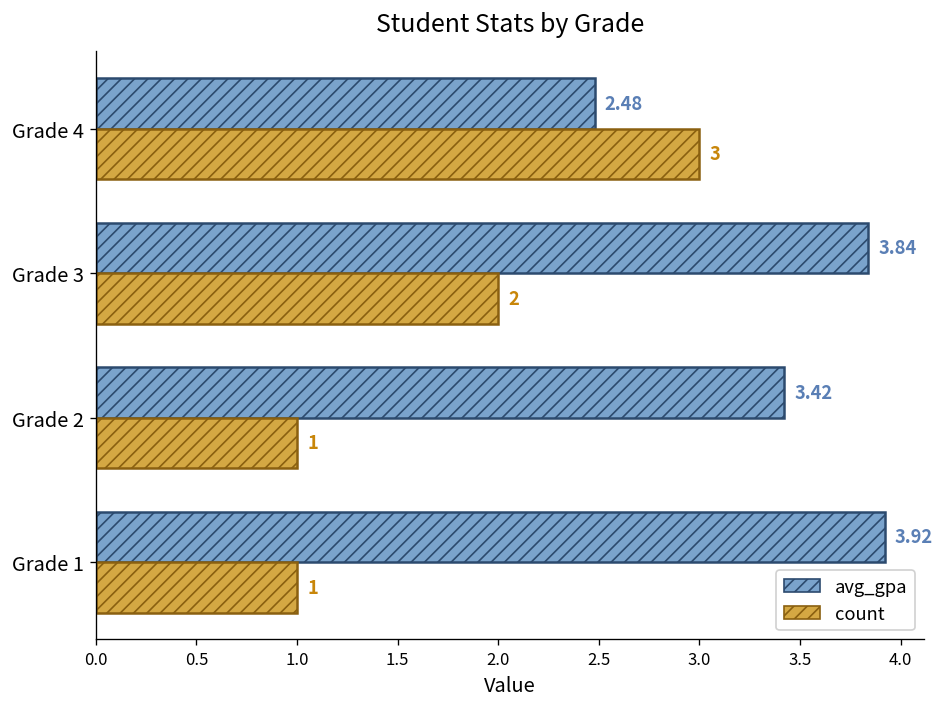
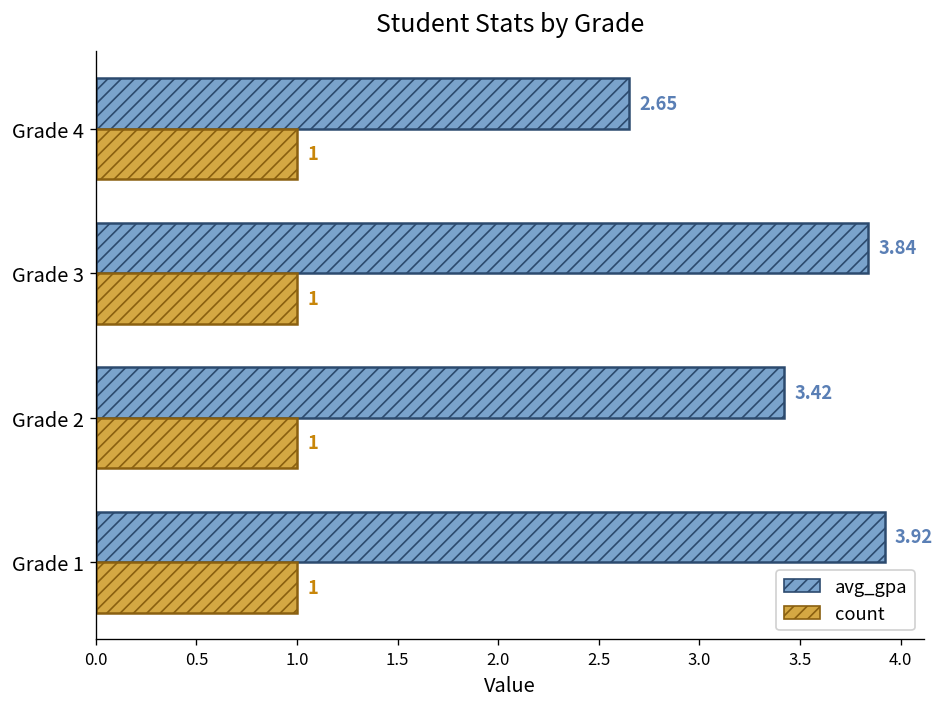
avg_gpa, Grade 4: 2.48 -> 2.65
count, Grade 4: 3 -> 1
count, Grade 3: 2 -> 1
